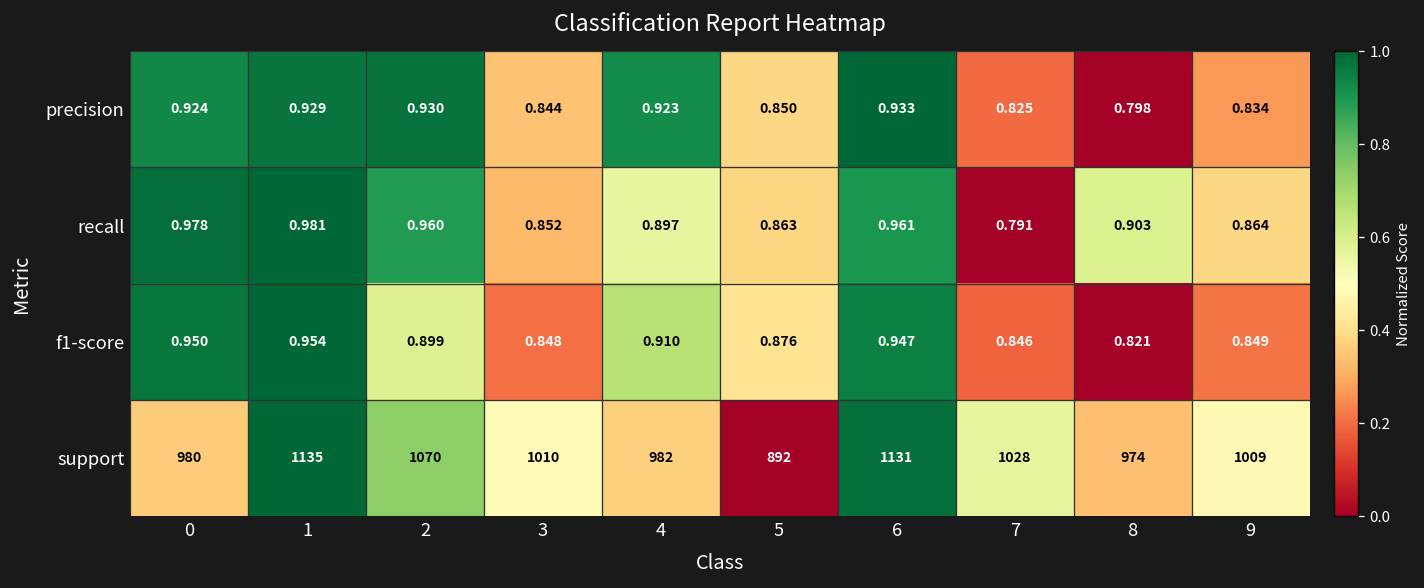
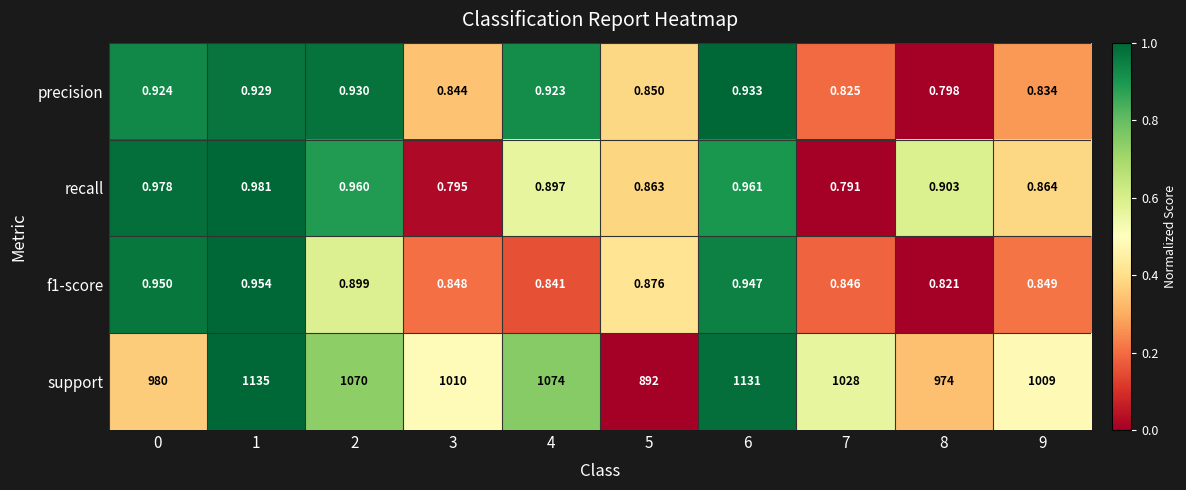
recall, 3: 0.852 -> 0.795
f1-score, 4: 0.910 -> 0.841
support, 4: 982 -> 1074
